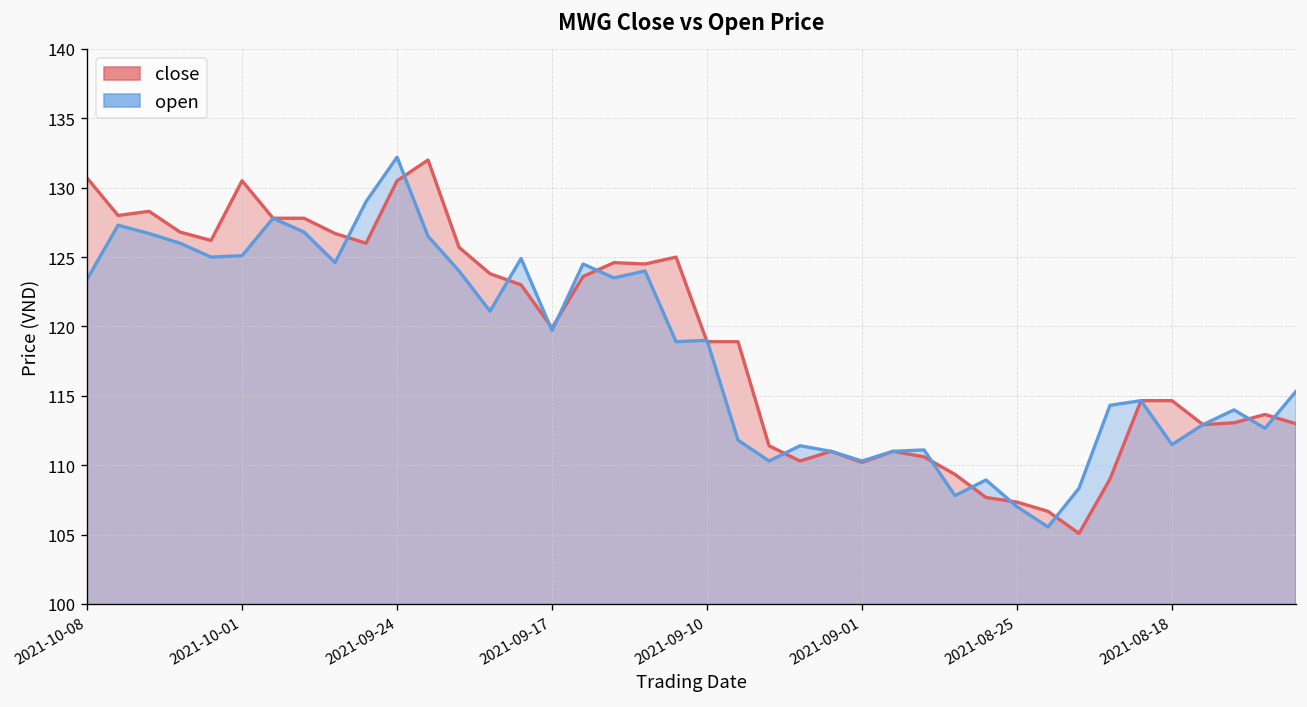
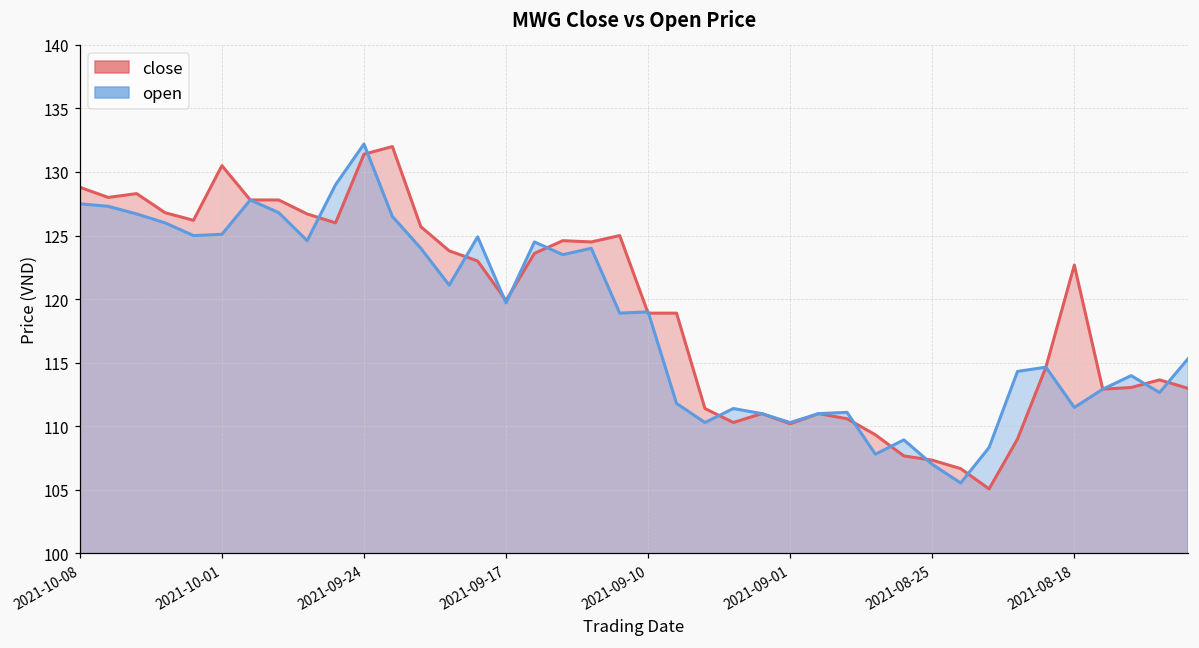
close, 2021-10-08: 130.7 -> 128.8
open, 2021-10-08: 123.4 -> 127.5
close, 2021-09-24: 130.5 -> 131.4
close, 2021-08-18: 114.7 -> 122.7
